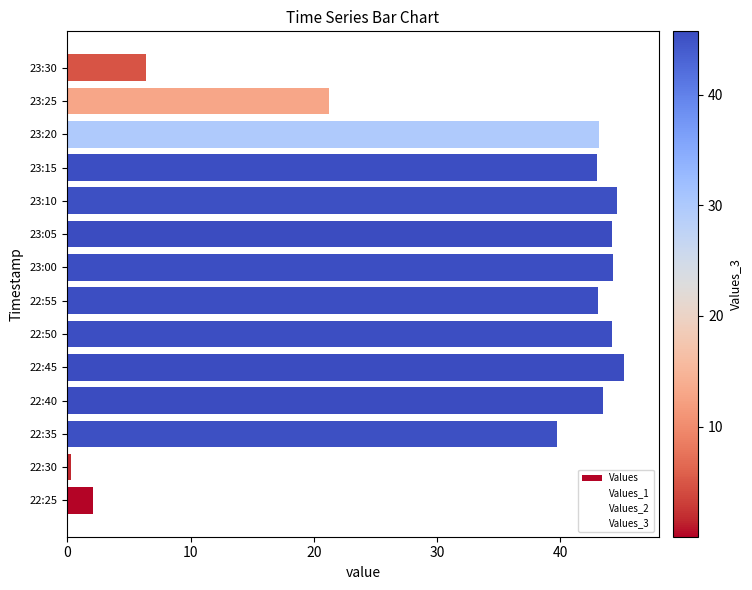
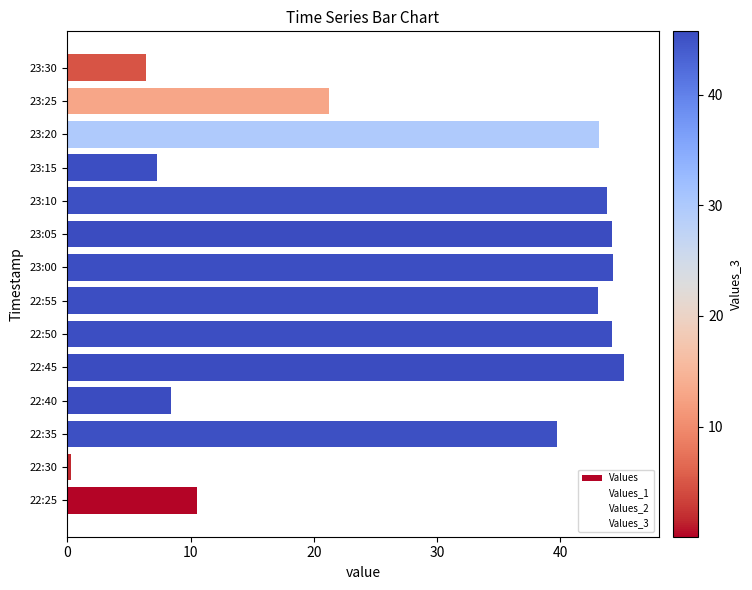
Values, 23:15: 43.0 -> 7.3
Values, 23:10: 44.6 -> 43.8
Values, 22:40: 43.5 -> 8.4
Values, 22:25: 2.1 -> 10.5
